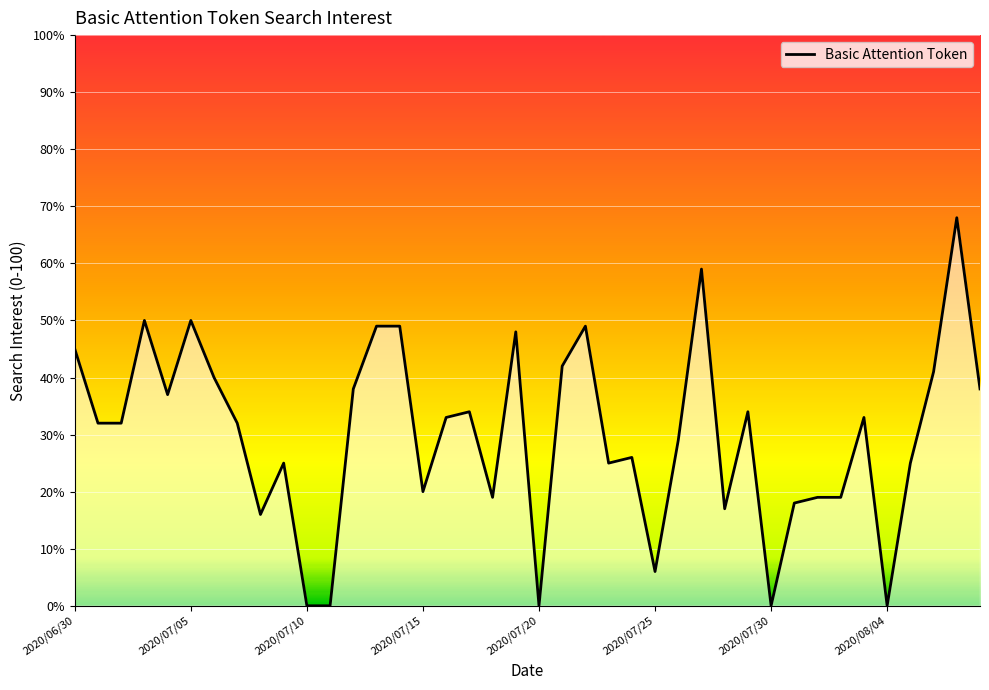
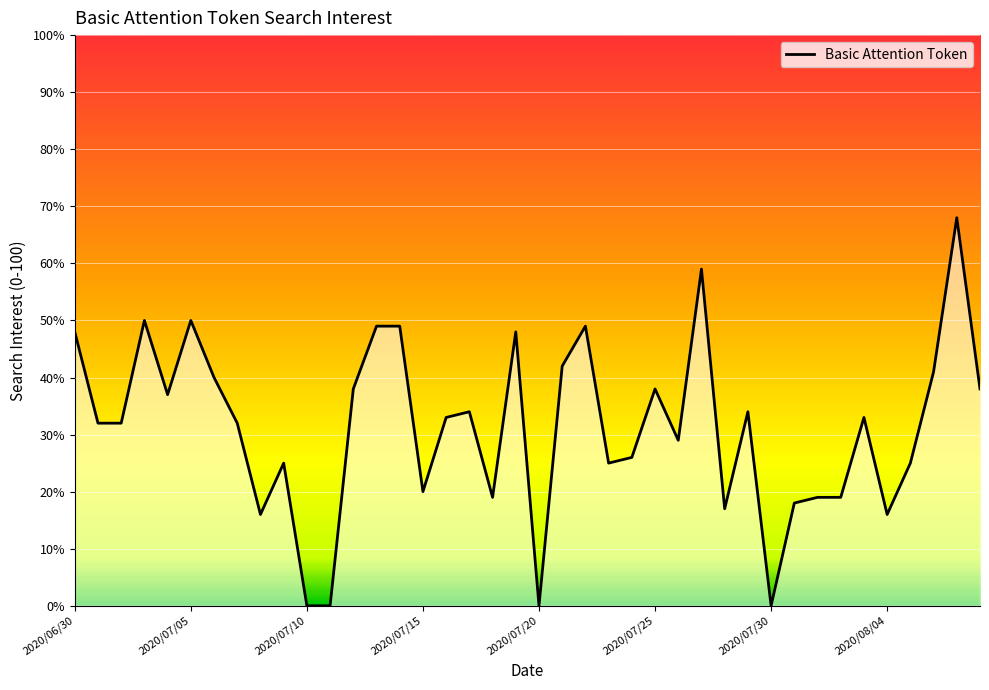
2020/06/30: 45% -> 48%
2020/07/25: 6% -> 38%
2020/08/04: 0% -> 16%
